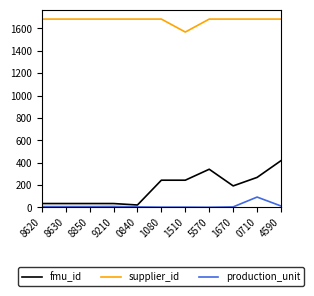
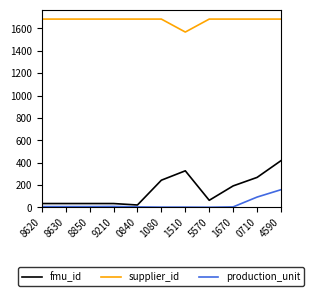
fmu_id, 1510: 240 -> 330
fmu_id, 5570: 340 -> 60
production_unit, 4590: 10 -> 160
